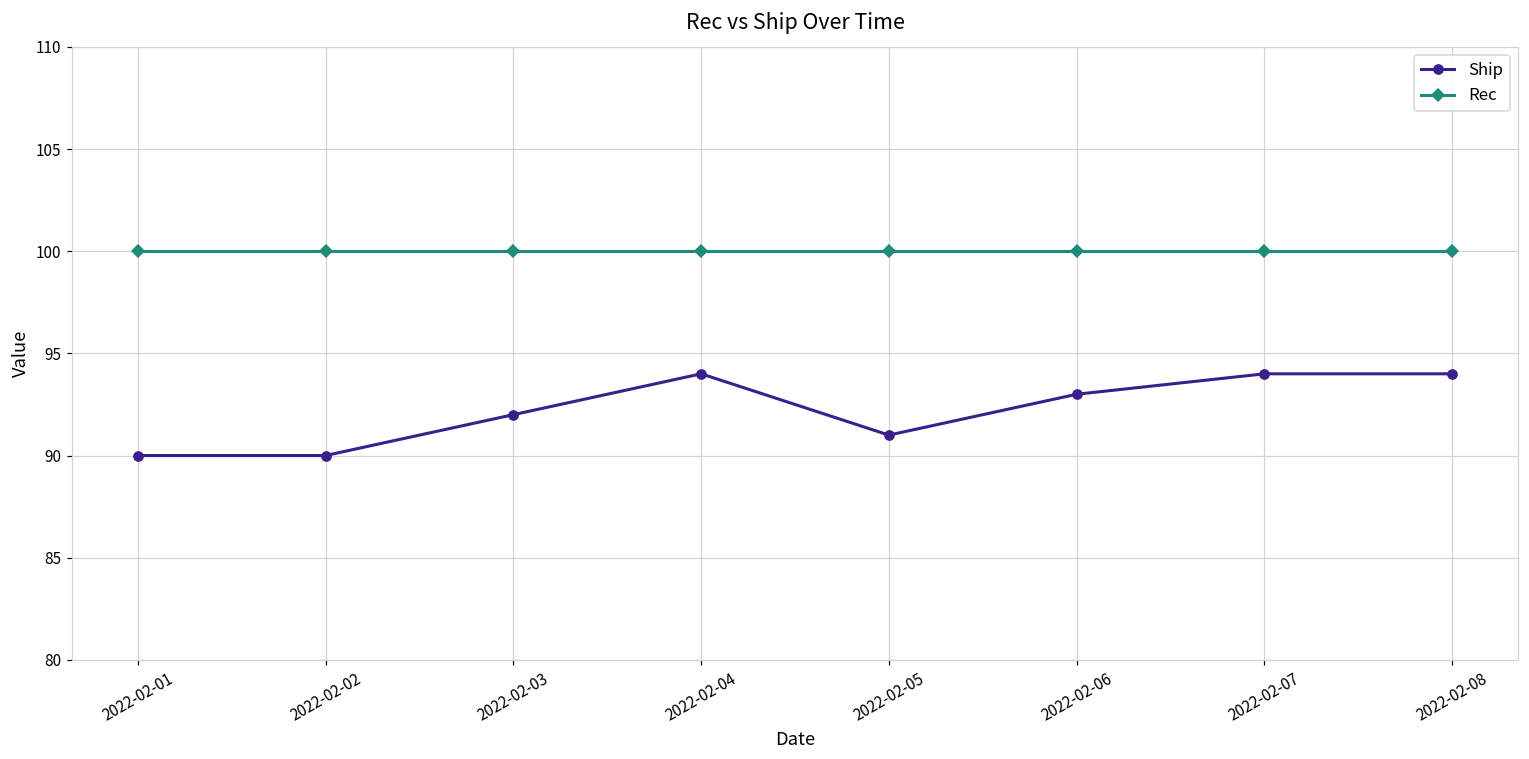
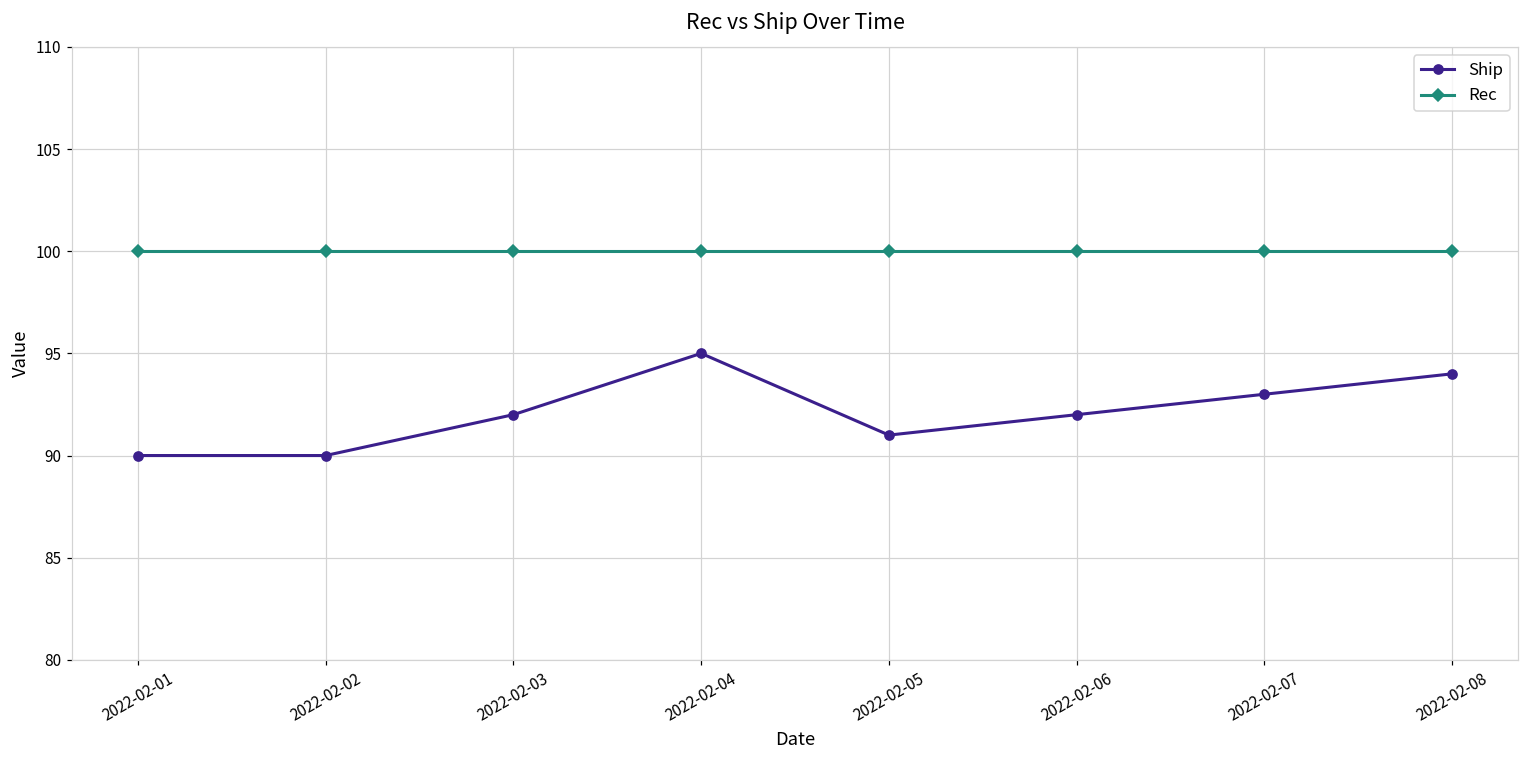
Ship, 2022-02-04: 94 -> 95
Ship, 2022-02-06: 93 -> 92
Ship, 2022-02-07: 94 -> 93
